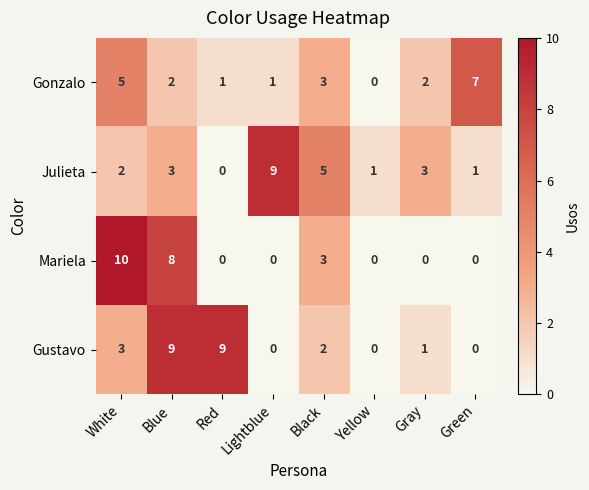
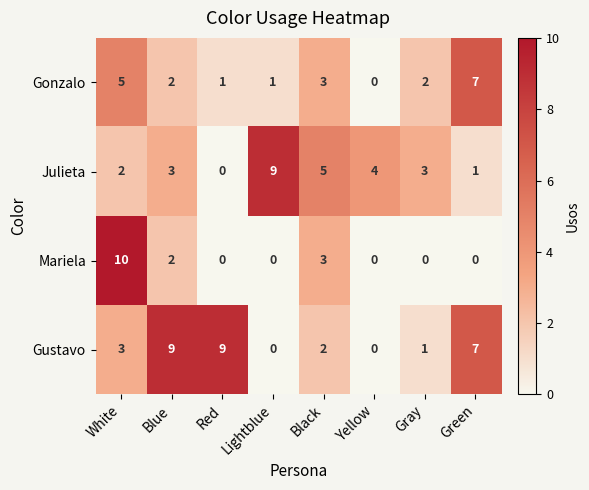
Julieta, Yellow: 1 -> 4
Mariela, Blue: 8 -> 2
Gustavo, Green: 0 -> 7
